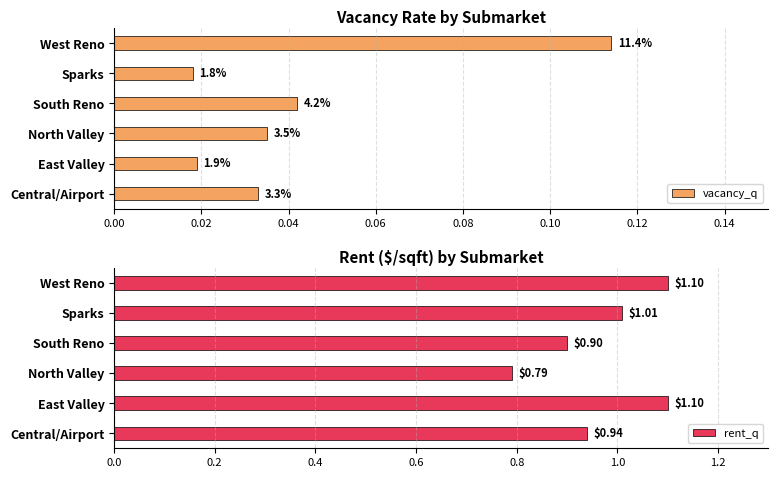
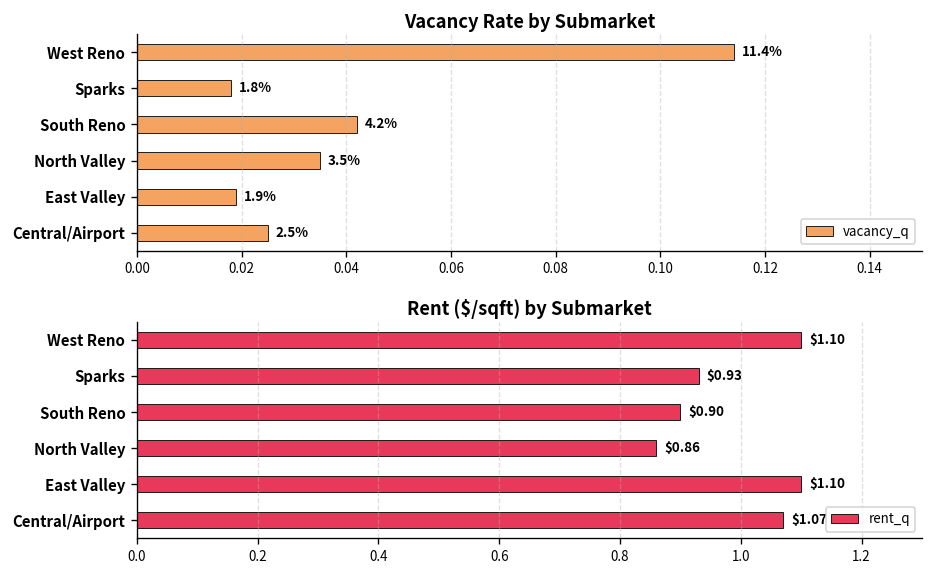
Vacancy Rate by Submarket, Central/Airport: 3.3% -> 2.5%
Rent ($/sqft) by Submarket, Sparks: $1.01 -> $0.93
Rent ($/sqft) by Submarket, North Valley: $0.79 -> $0.86
Rent ($/sqft) by Submarket, Central/Airport: $0.94 -> $1.07
